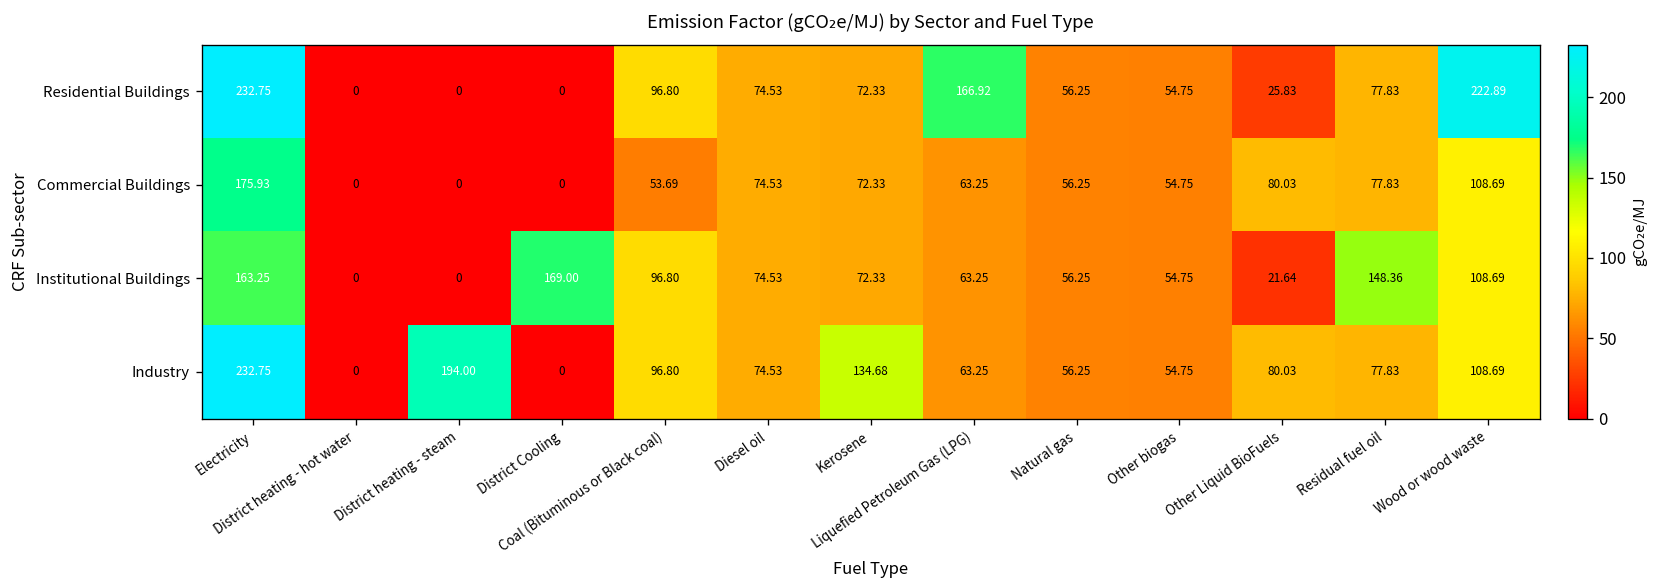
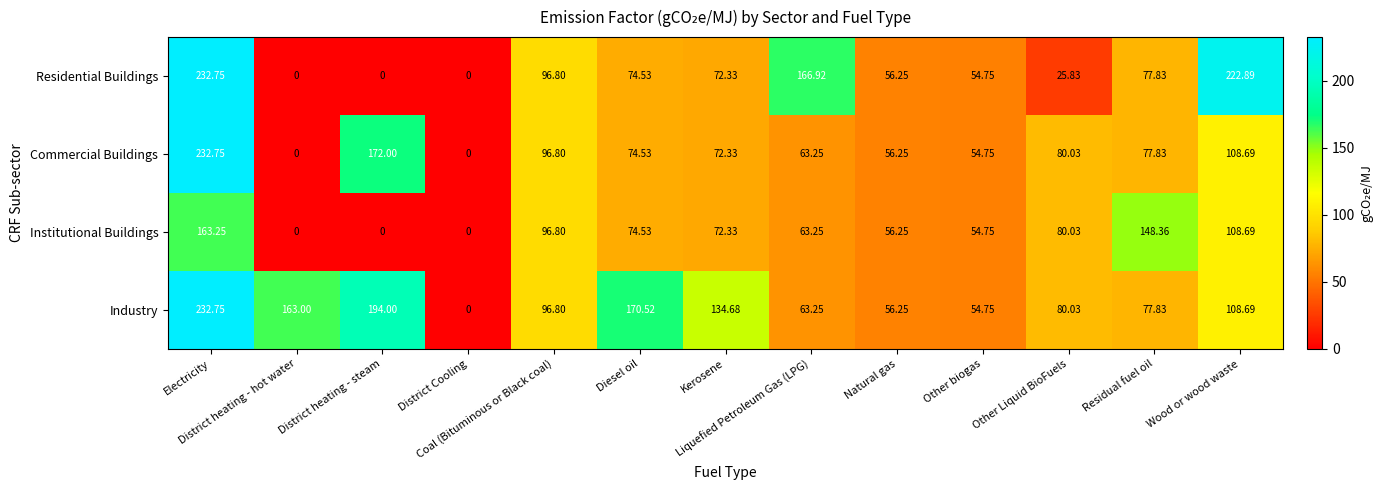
Commercial Buildings, Electricity: 175.93 -> 232.75
Commercial Buildings, District heating - steam: 0 -> 172.00
Commercial Buildings, Coal (Bituminous or Black coal): 53.69 -> 96.80
Institutional Buildings, District Cooling: 169.00 -> 0
Institutional Buildings, Other Liquid BioFuels: 21.64 -> 80.03
Industry, District heating - hot water: 0 -> 163.00
Industry, Diesel oil: 74.53 -> 170.52
